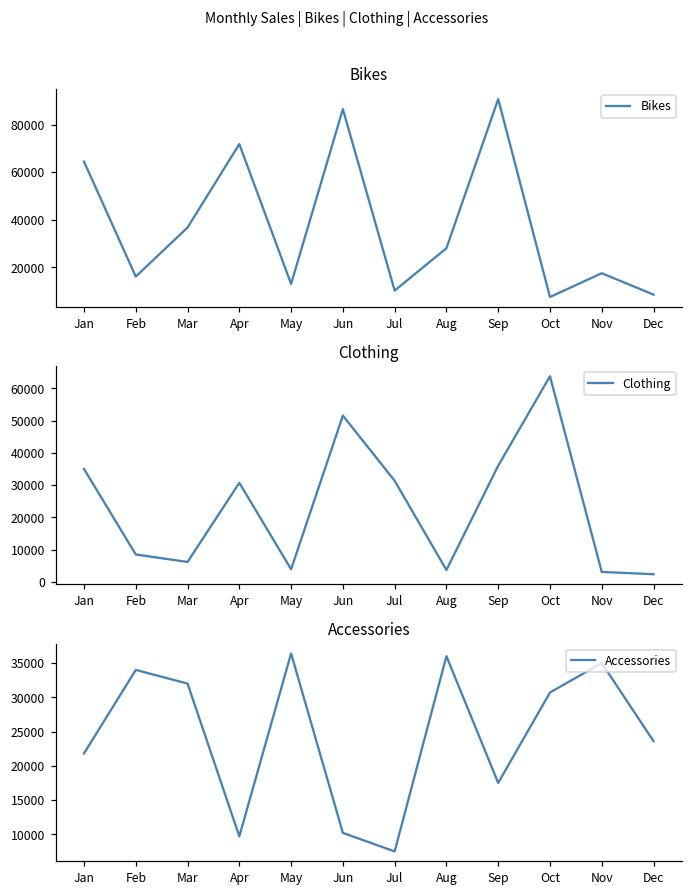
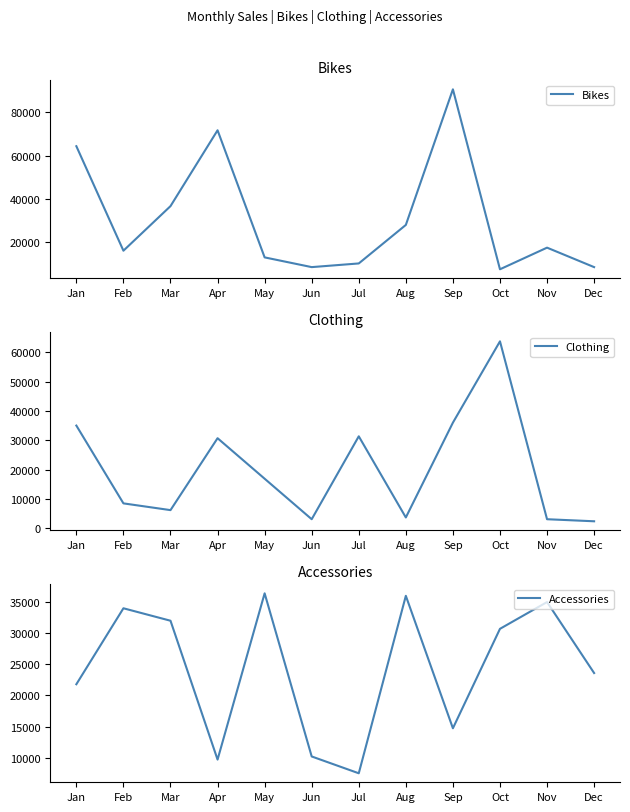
Bikes, Jun: 86000 -> 9000
Clothing, May: 4000 -> 17000
Clothing, Jun: 52000 -> 3000
Accessories, Sep: 18000 -> 15000
